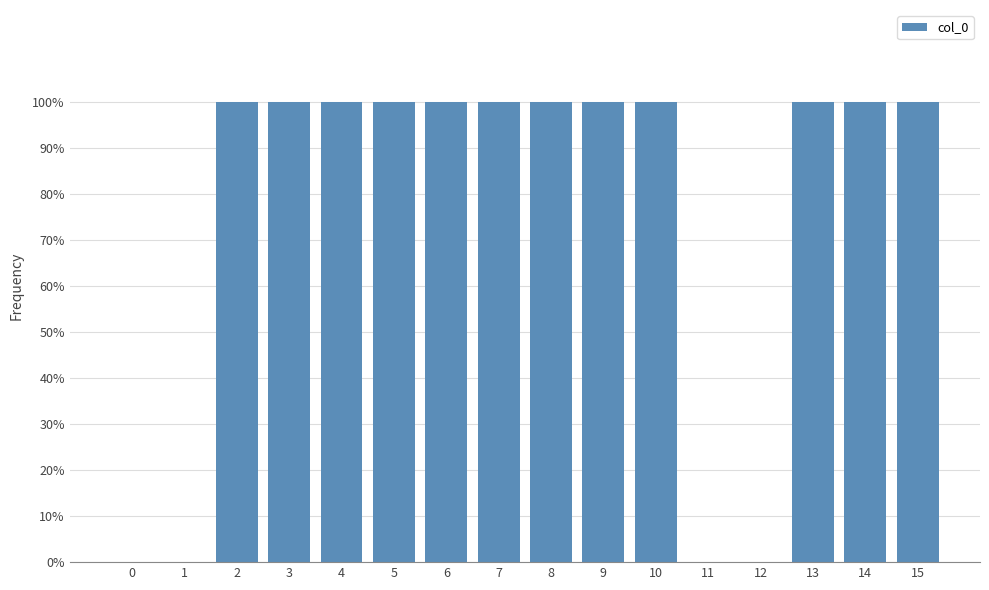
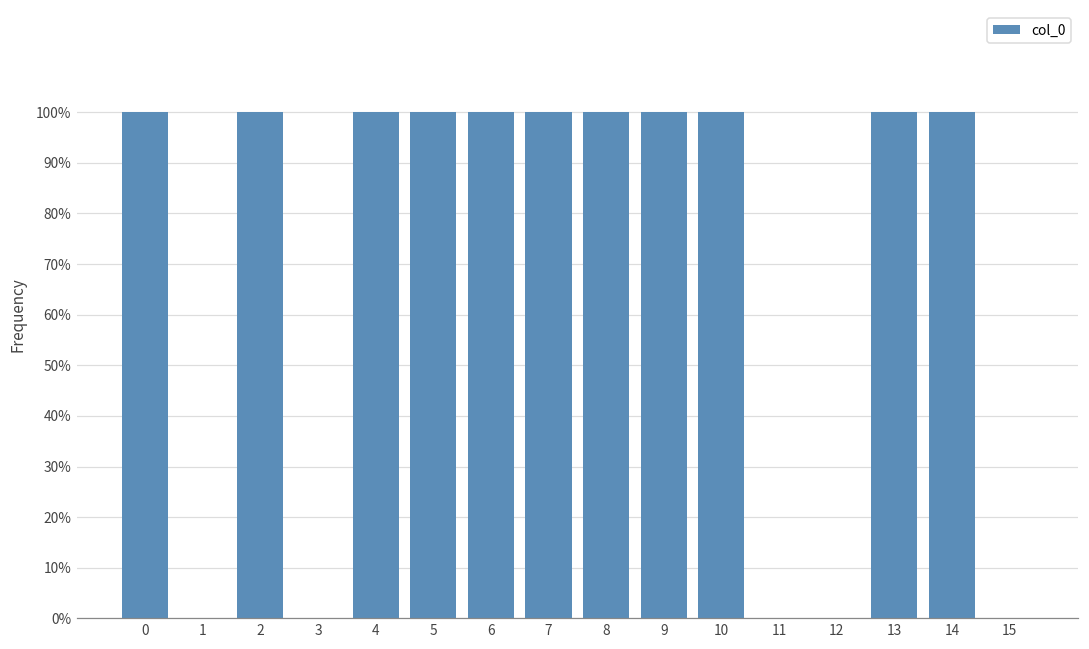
0: 0% -> 100%
3: 100% -> 0%
15: 100% -> 0%
